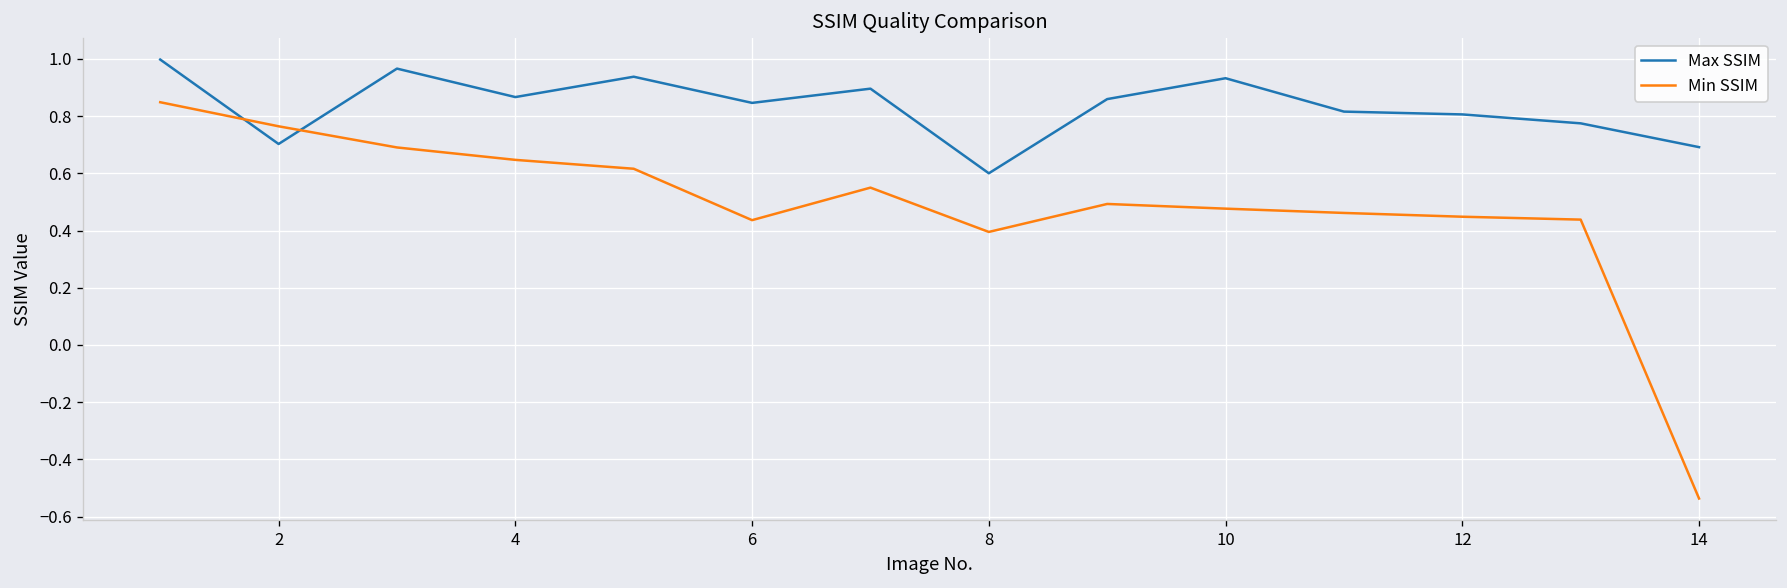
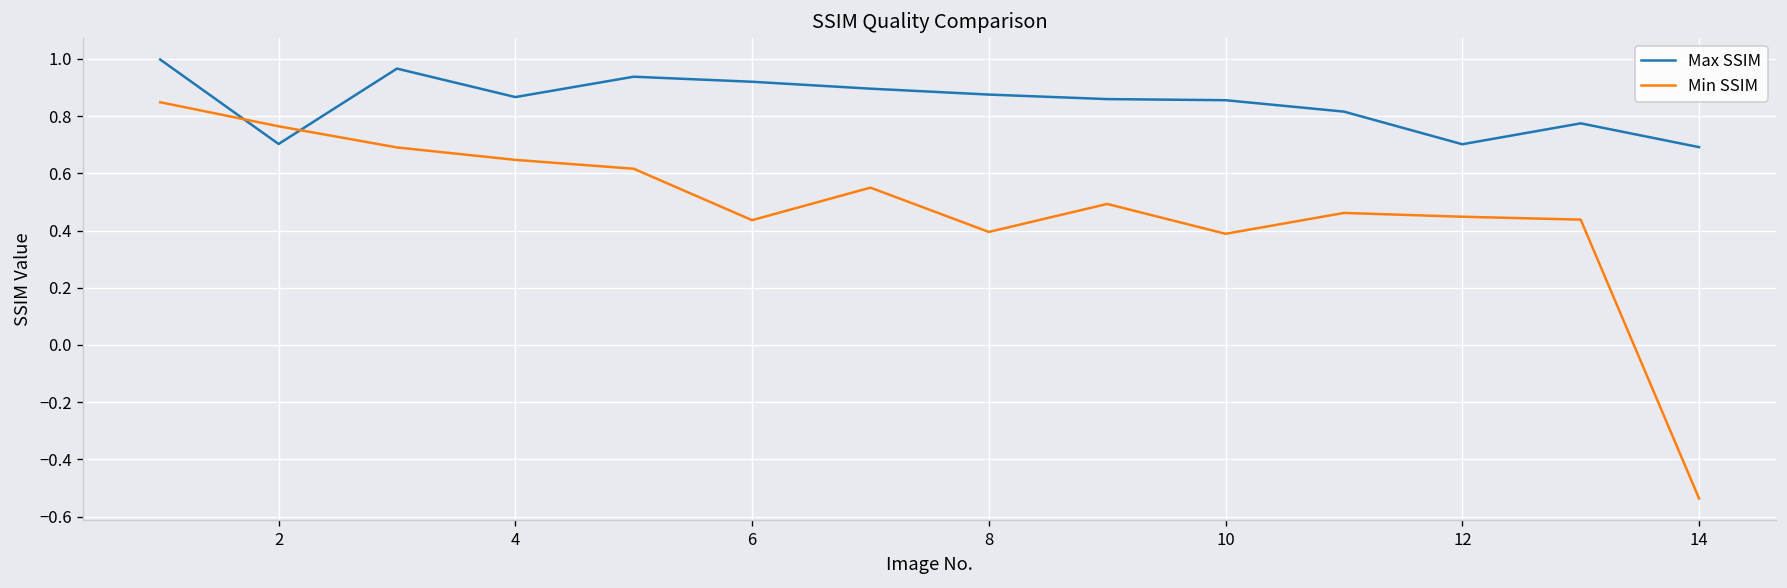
Max SSIM, 6: 0.85 -> 0.92
Max SSIM, 8: 0.60 -> 0.88
Max SSIM, 10: 0.93 -> 0.86
Min SSIM, 10: 0.48 -> 0.39
Max SSIM, 12: 0.81 -> 0.70
